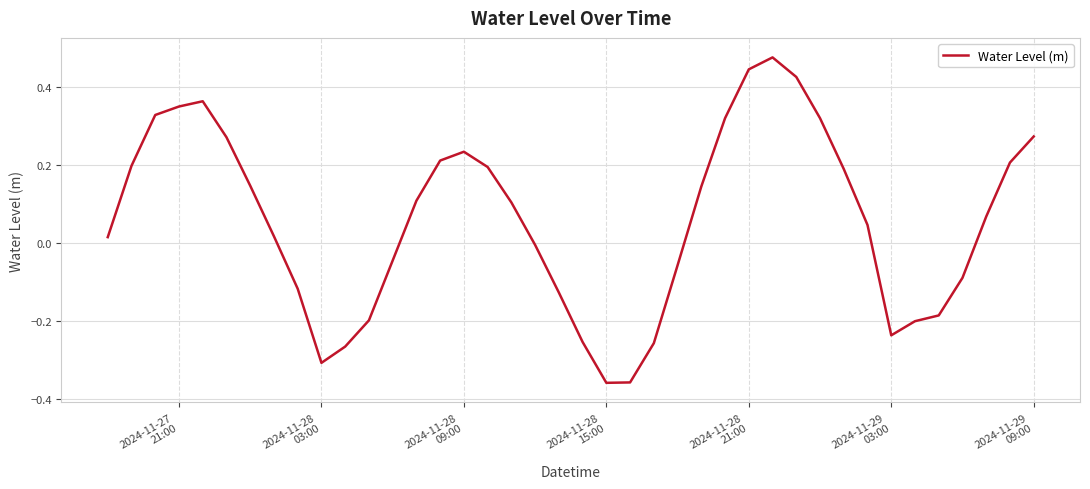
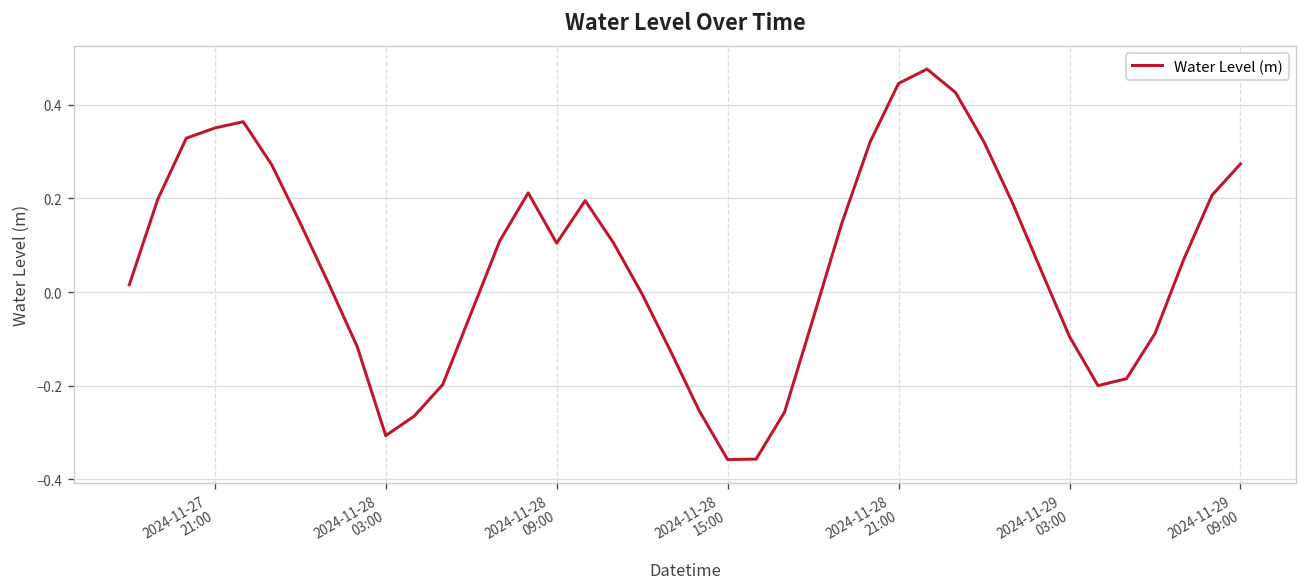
2024-11-28 09:00: 0.23 -> 0.10
2024-11-29 03:00: -0.24 -> -0.09
